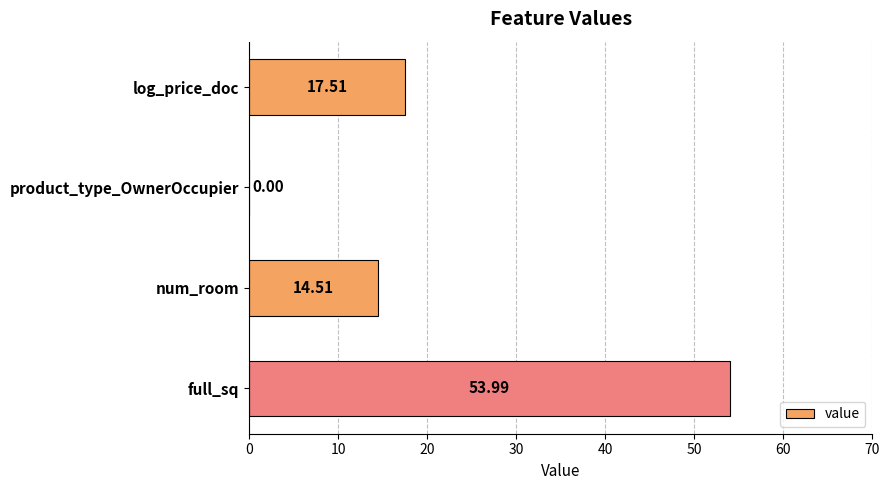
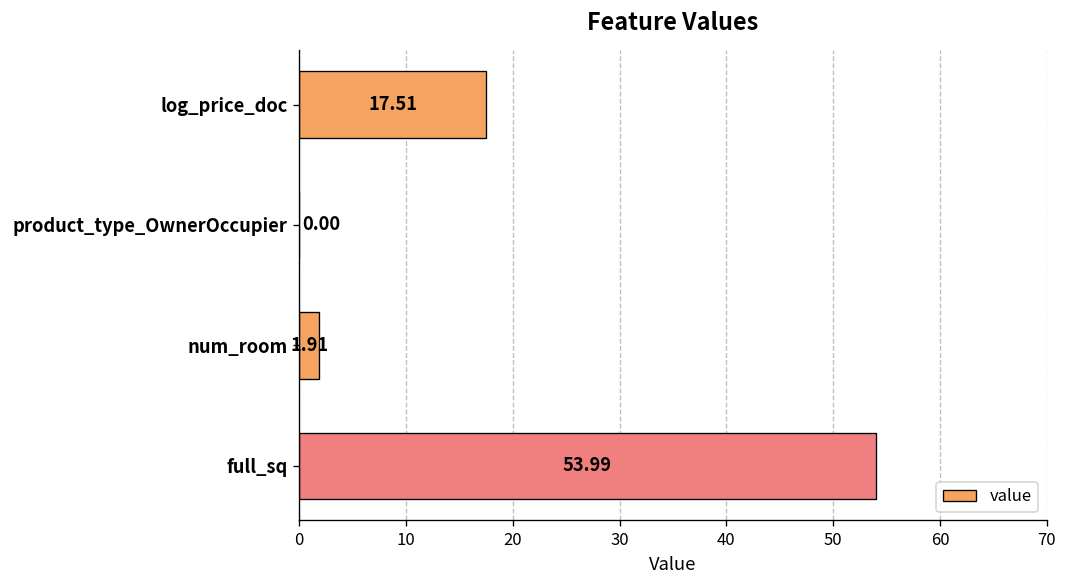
num_room: 14.51 -> 1.91
